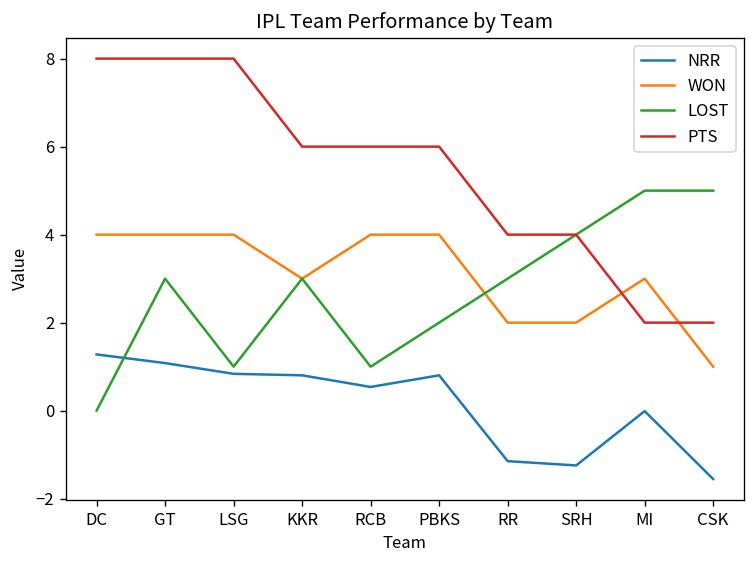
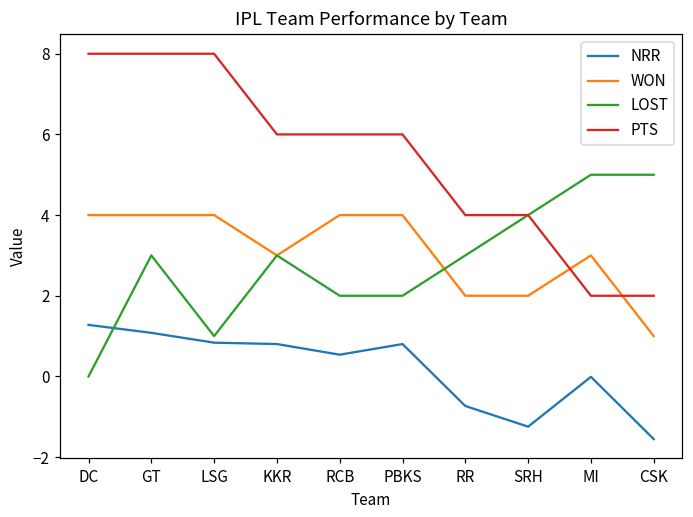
LOST, RCB: 1 -> 2
NRR, RR: -1.1 -> -0.7
